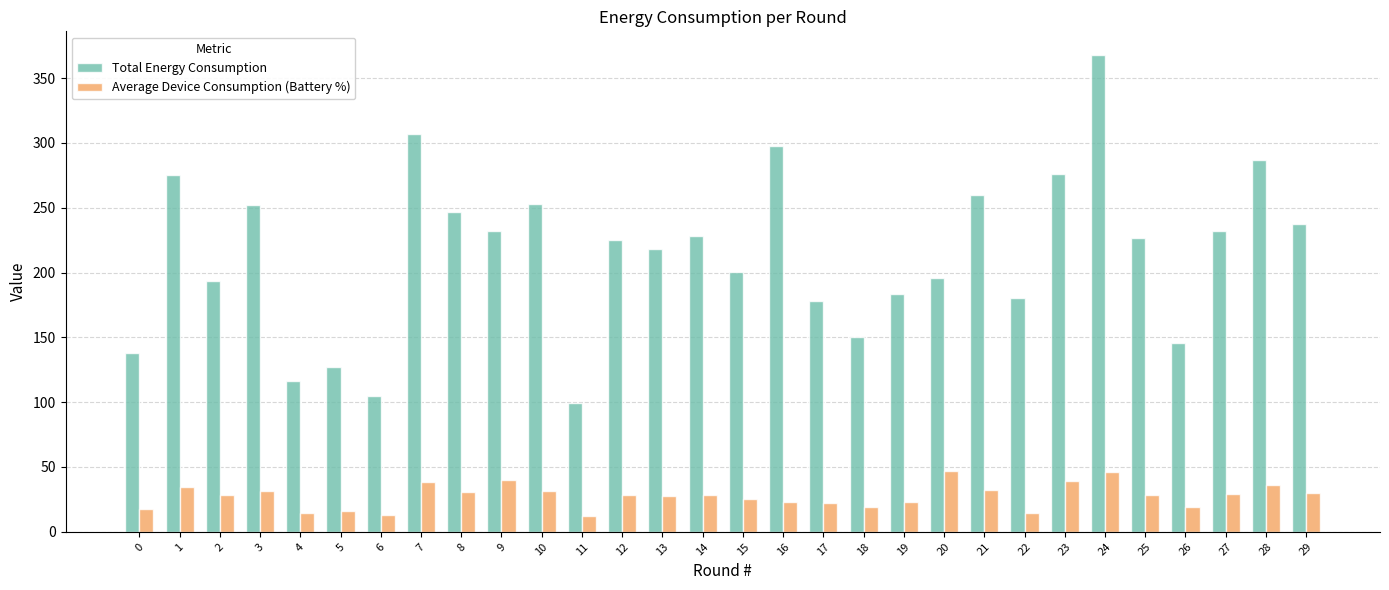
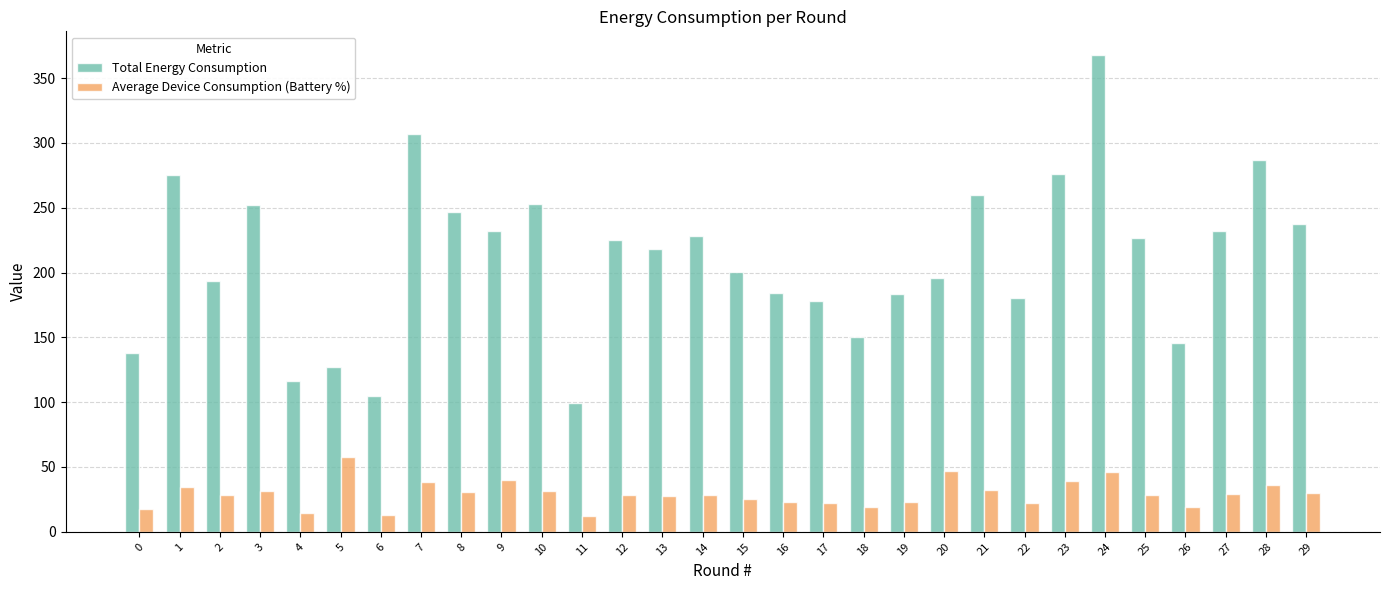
Average Device Consumption (Battery %), 5: 16 -> 58
Total Energy Consumption, 16: 297 -> 184
Average Device Consumption (Battery %), 22: 14 -> 23
